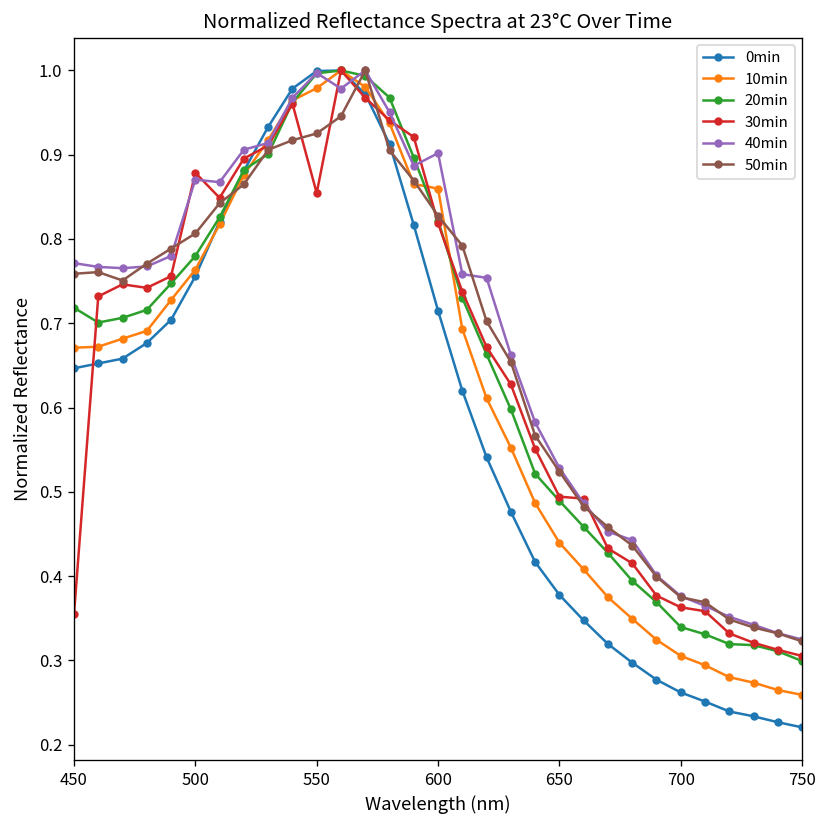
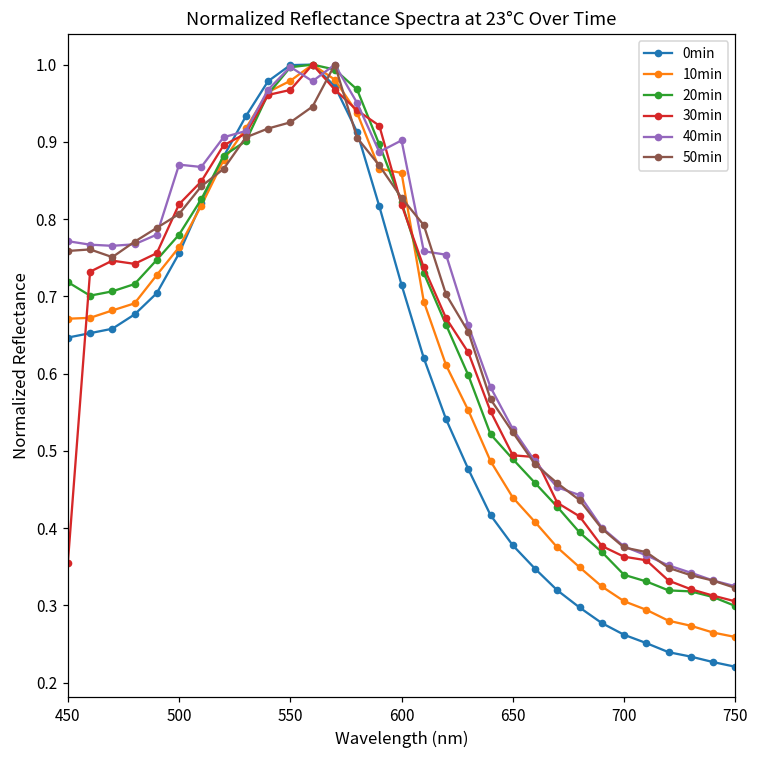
30min, 500: 0.88 -> 0.82
30min, 550: 0.85 -> 0.97
